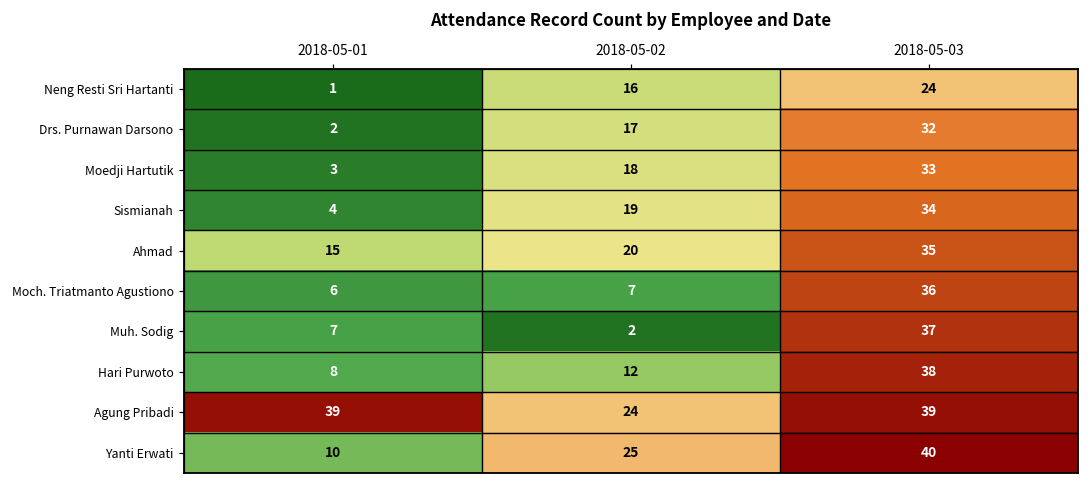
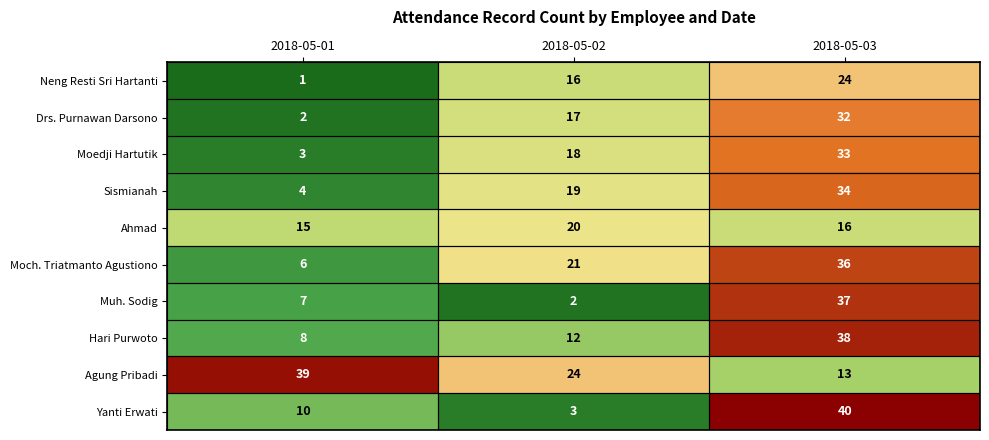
Ahmad, 2018-05-03: 35 -> 16
Moch. Triatmanto Agustiono, 2018-05-02: 7 -> 21
Agung Pribadi, 2018-05-03: 39 -> 13
Yanti Erwati, 2018-05-02: 25 -> 3
